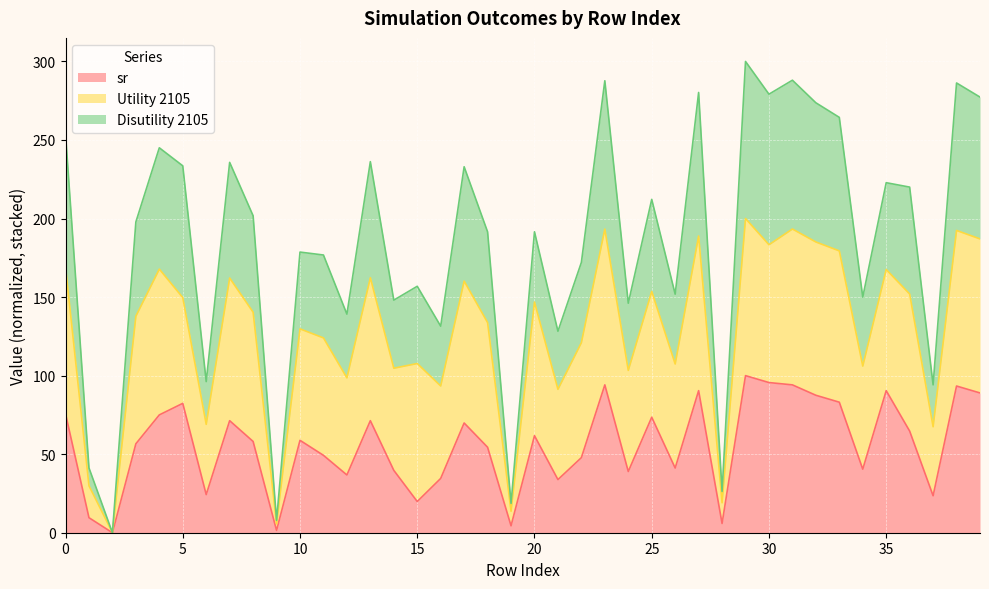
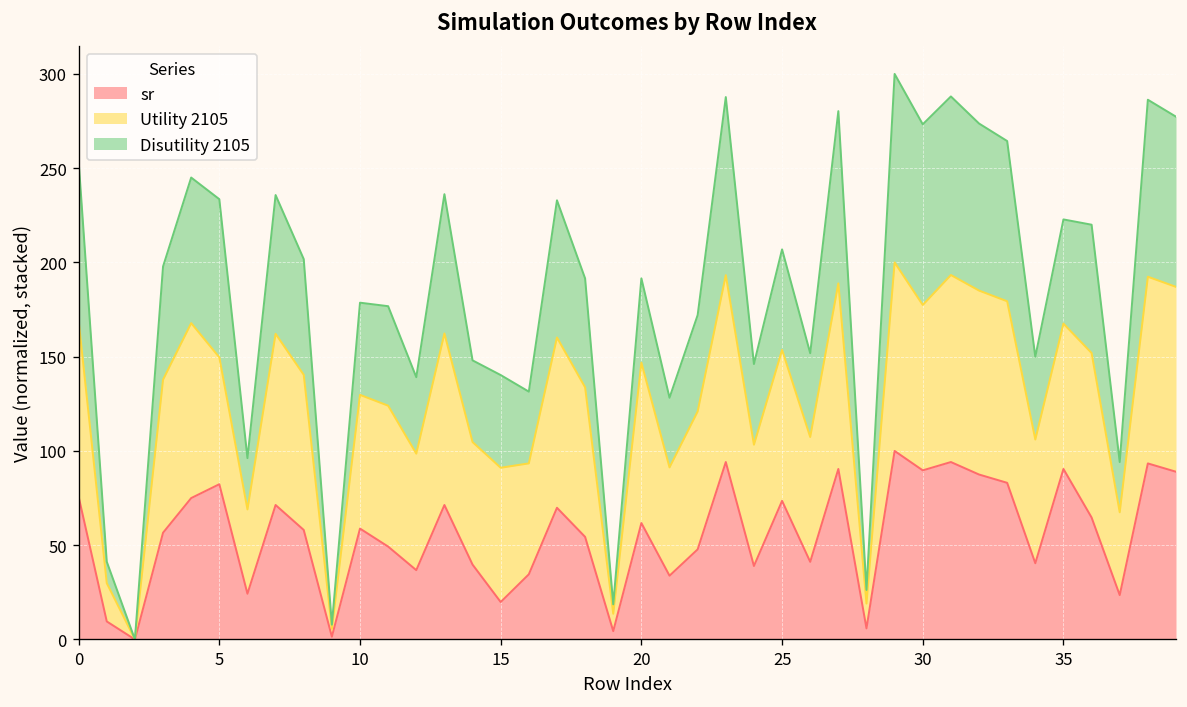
Utility 2105, 15: 88 -> 71
Disutility 2105, 25: 59 -> 53
sr, 30: 96 -> 90
